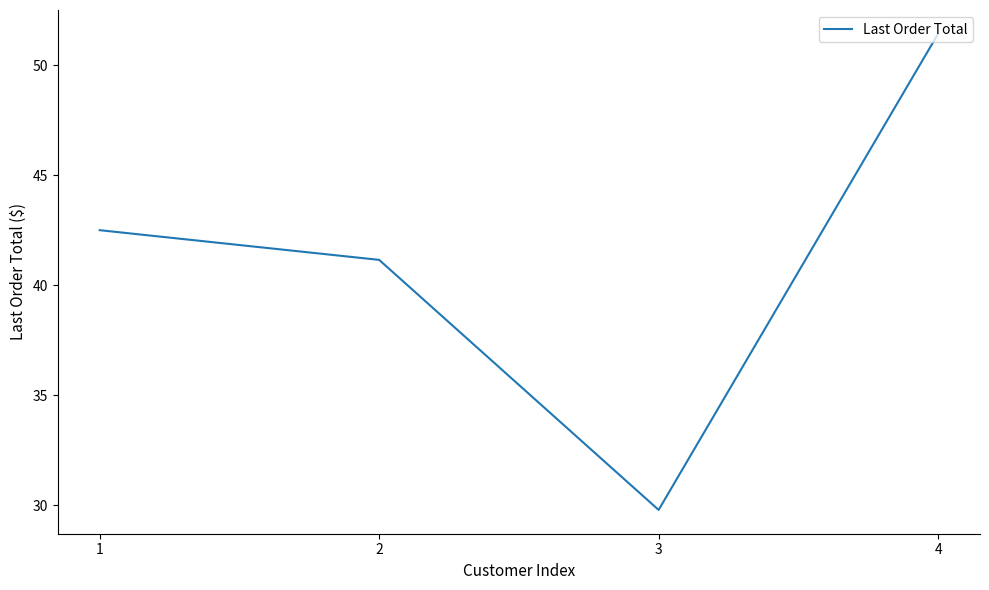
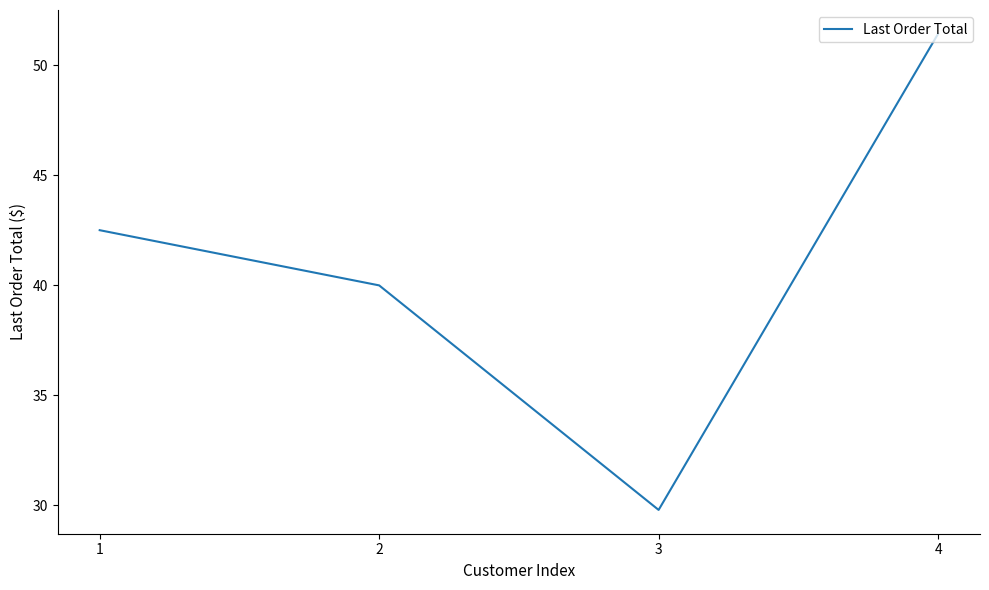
2: 41.2 -> 40.0
